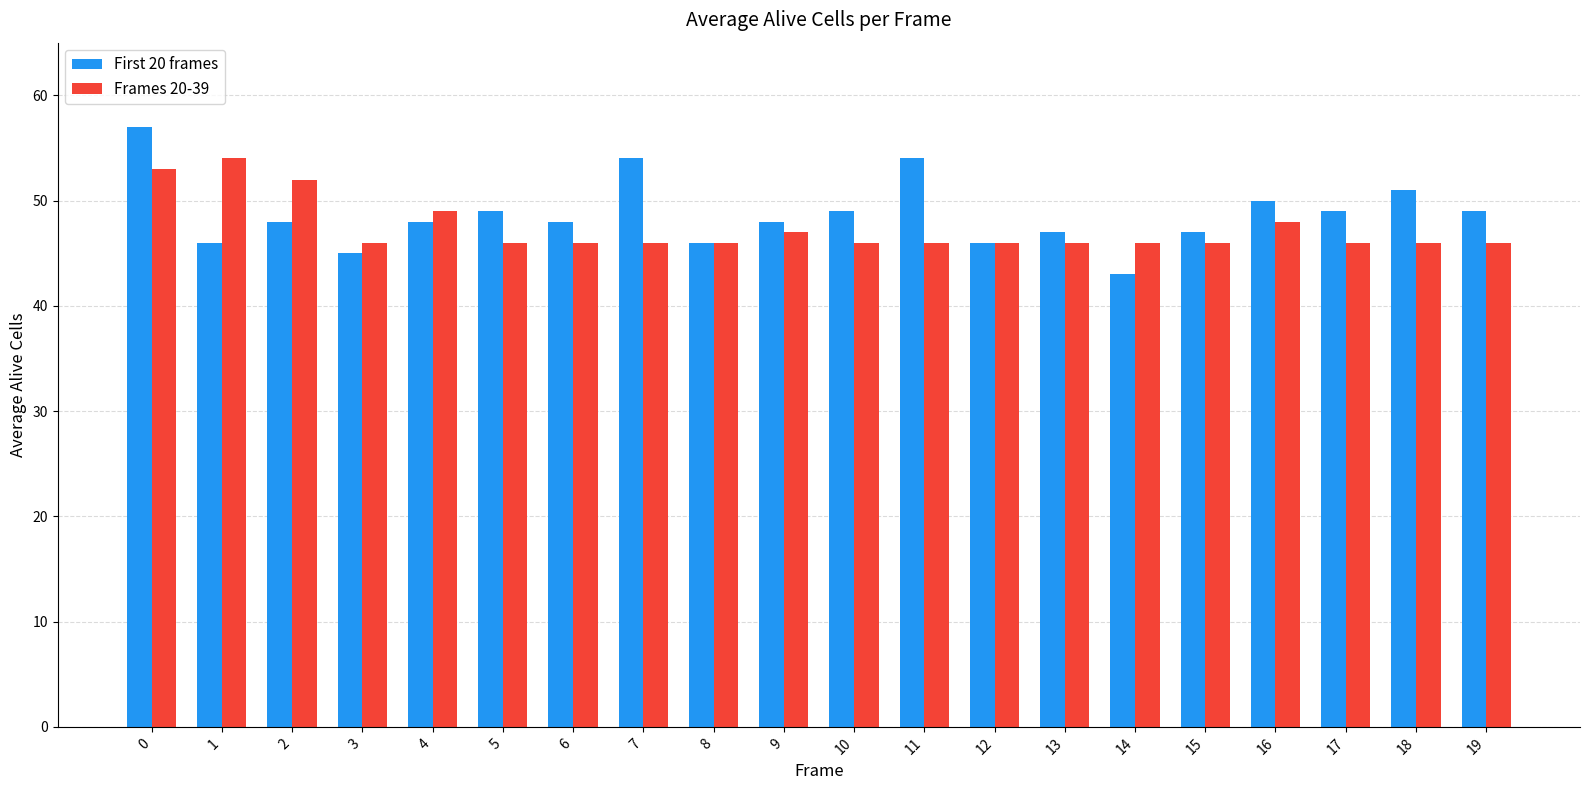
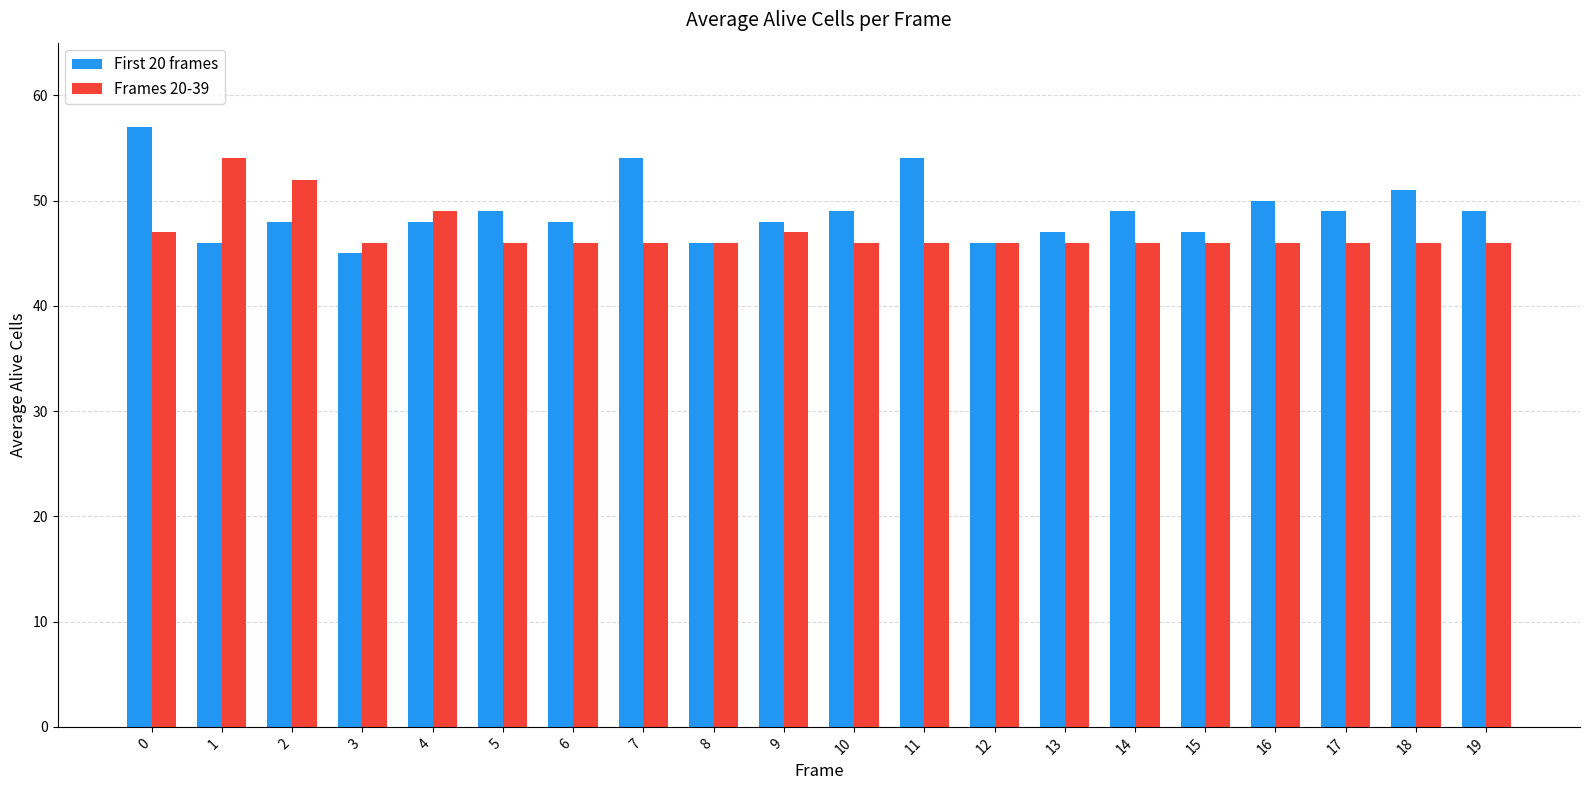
Frames 20-39, 0: 53 -> 47
First 20 frames, 14: 43 -> 49
Frames 20-39, 16: 48 -> 46
